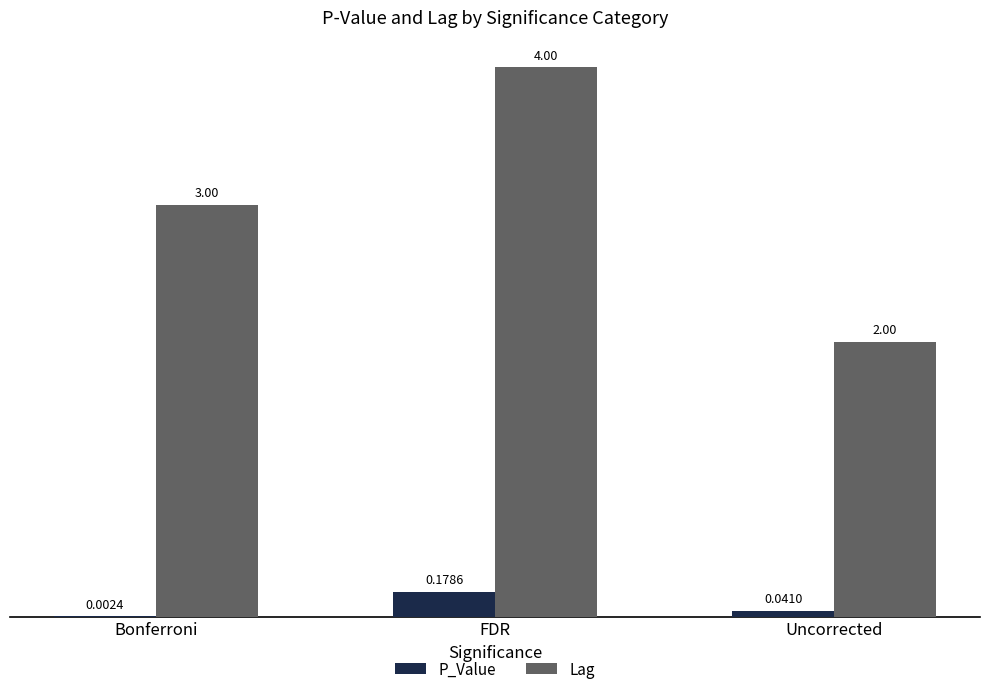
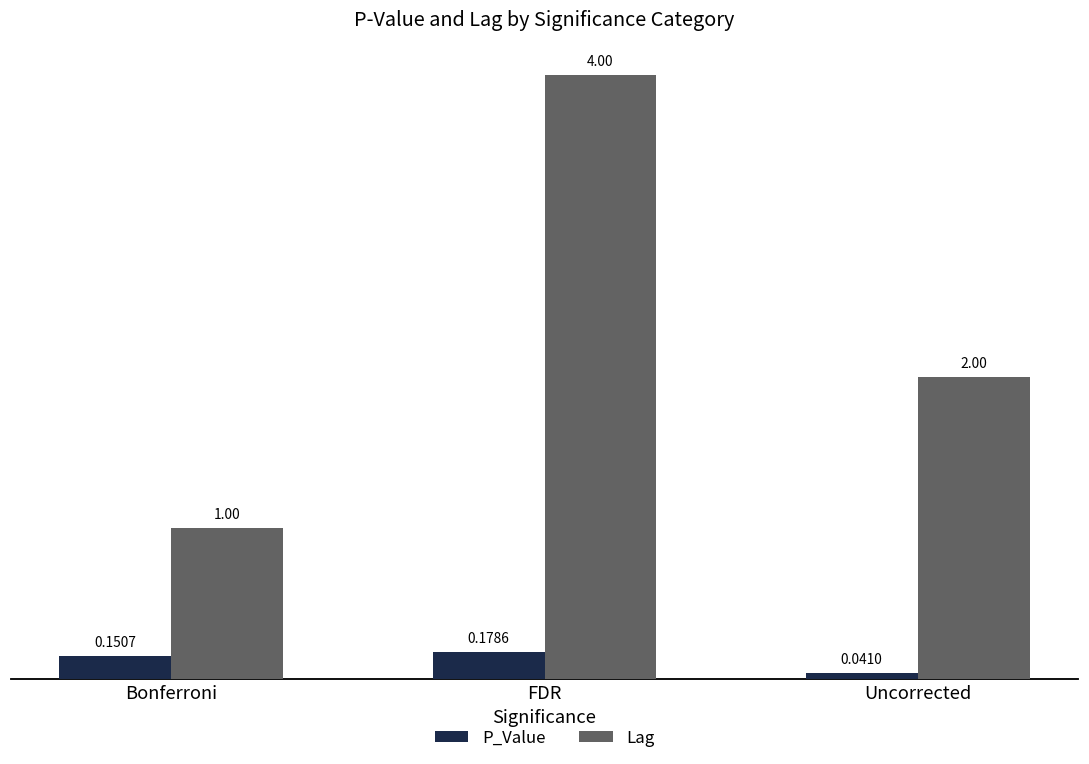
P_Value, Bonferroni: 0.0024 -> 0.1507
Lag, Bonferroni: 3.00 -> 1.00
